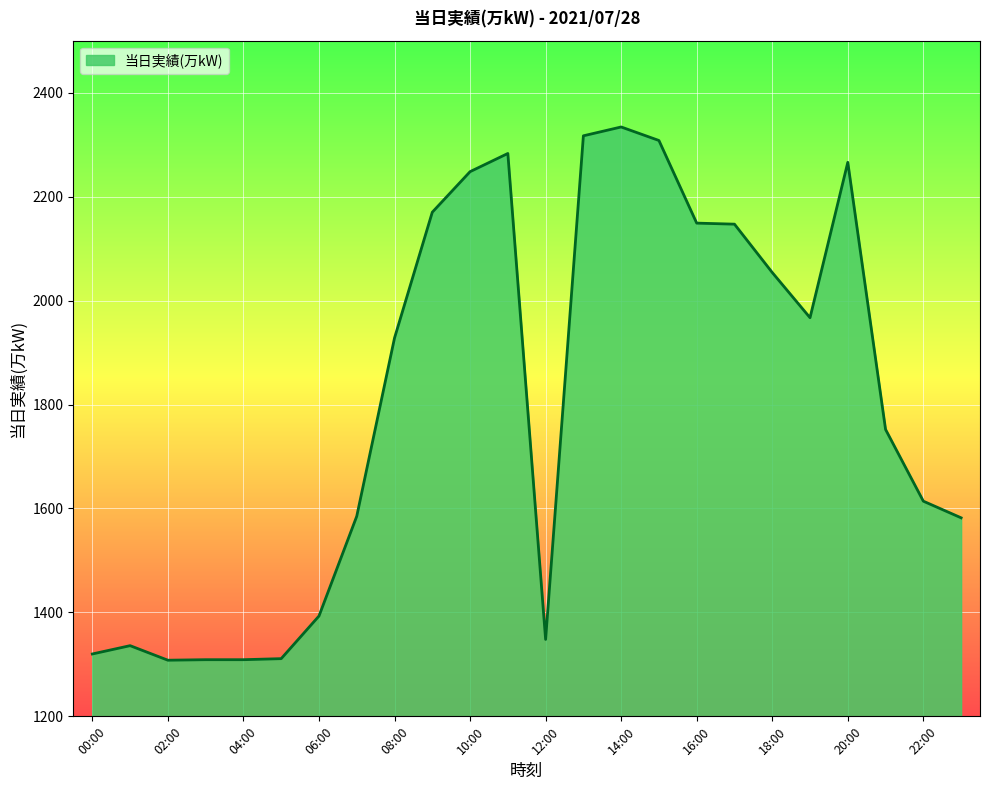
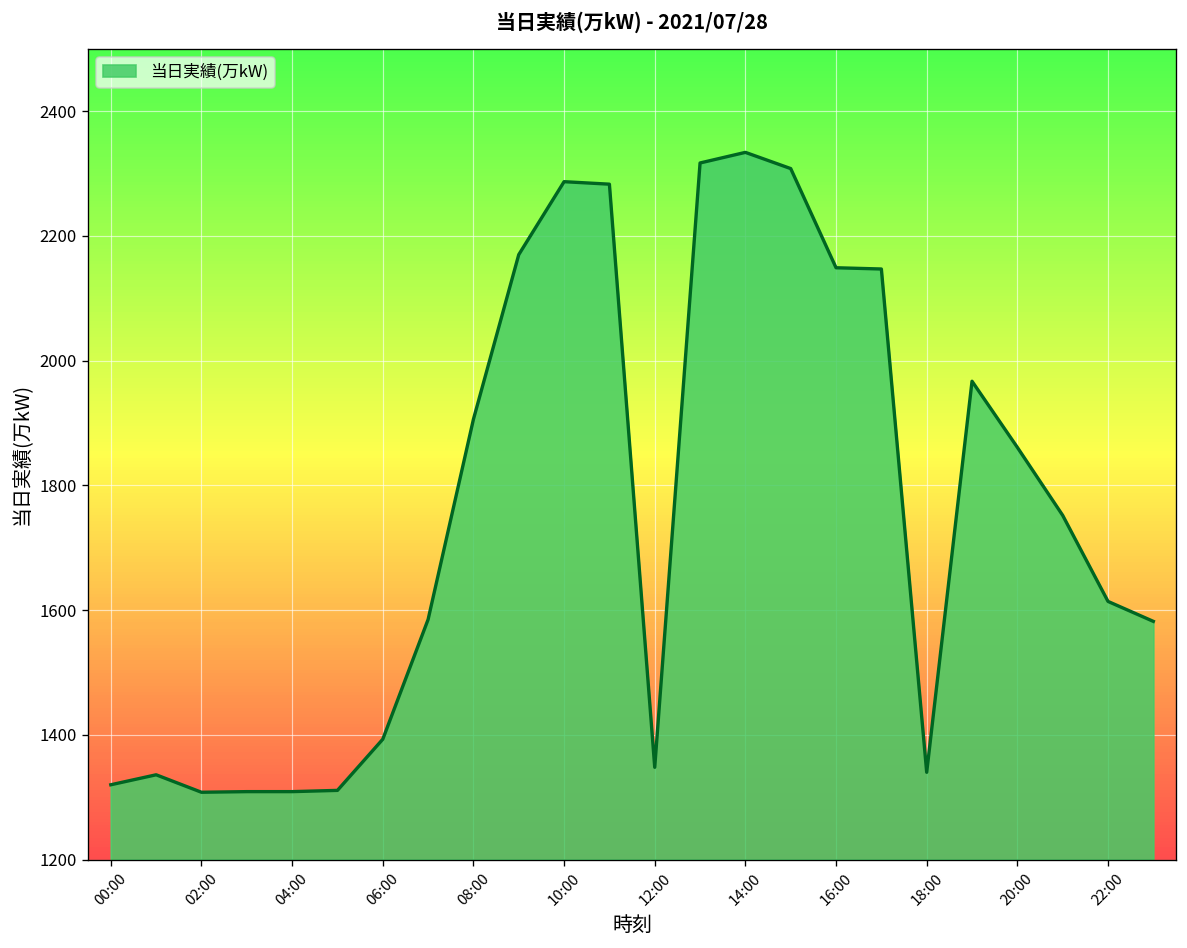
08:00: 1930 -> 1910
10:00: 2250 -> 2290
18:00: 2050 -> 1340
20:00: 2270 -> 1860
